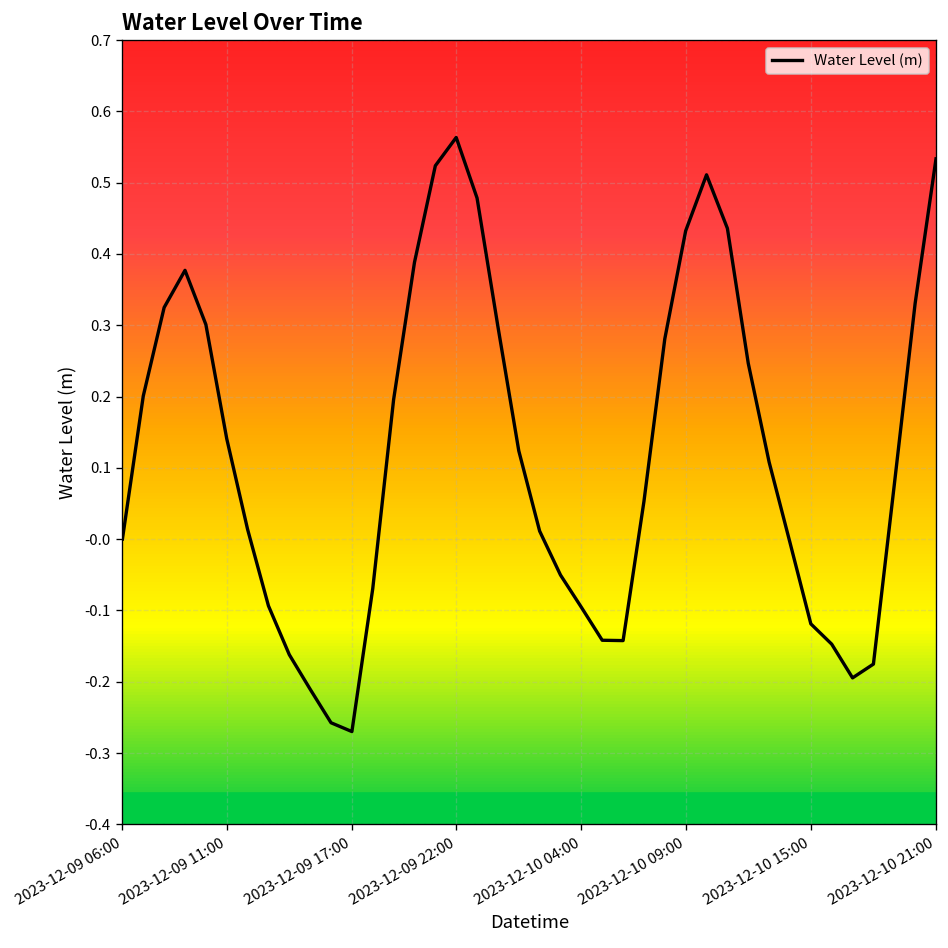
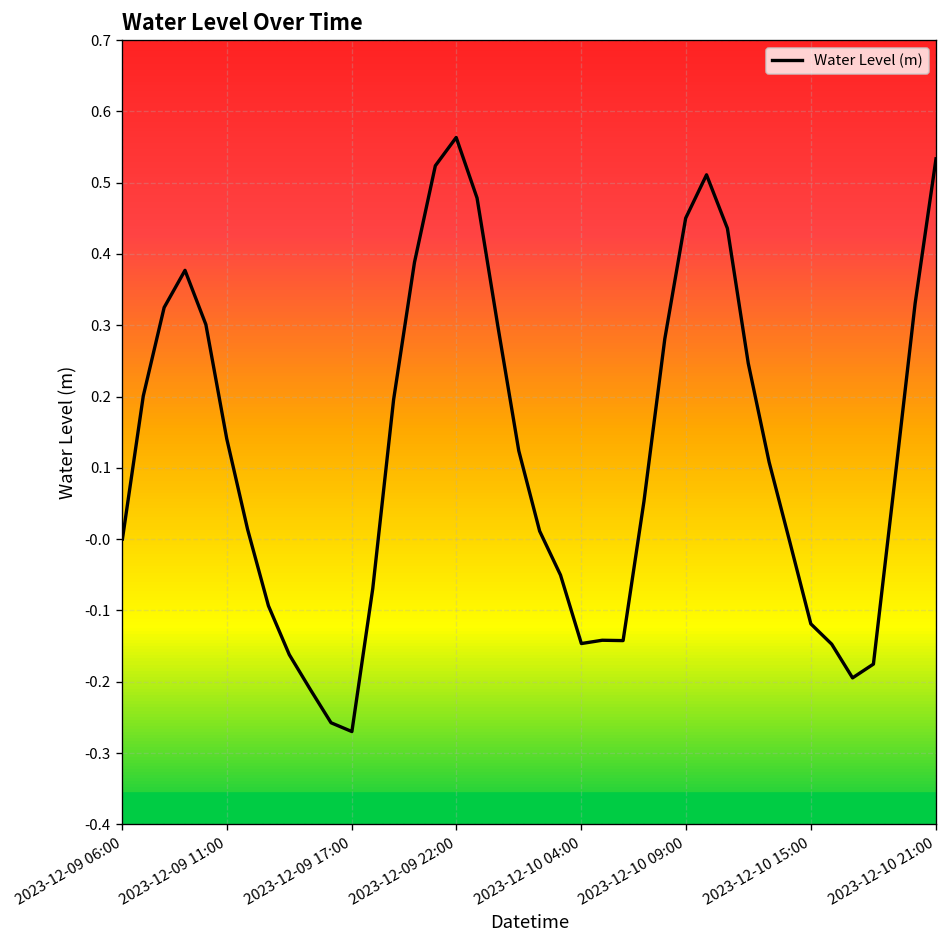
2023-12-10 04:00: -0.10 -> -0.15
2023-12-10 09:00: 0.43 -> 0.45
